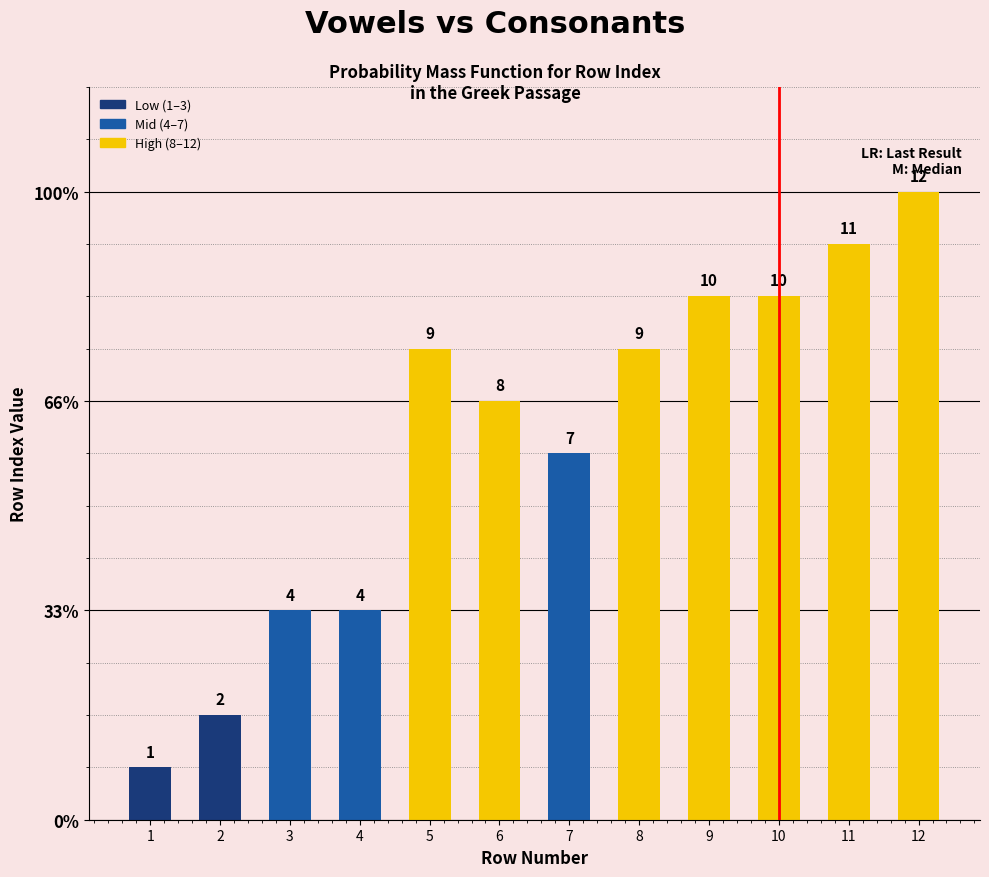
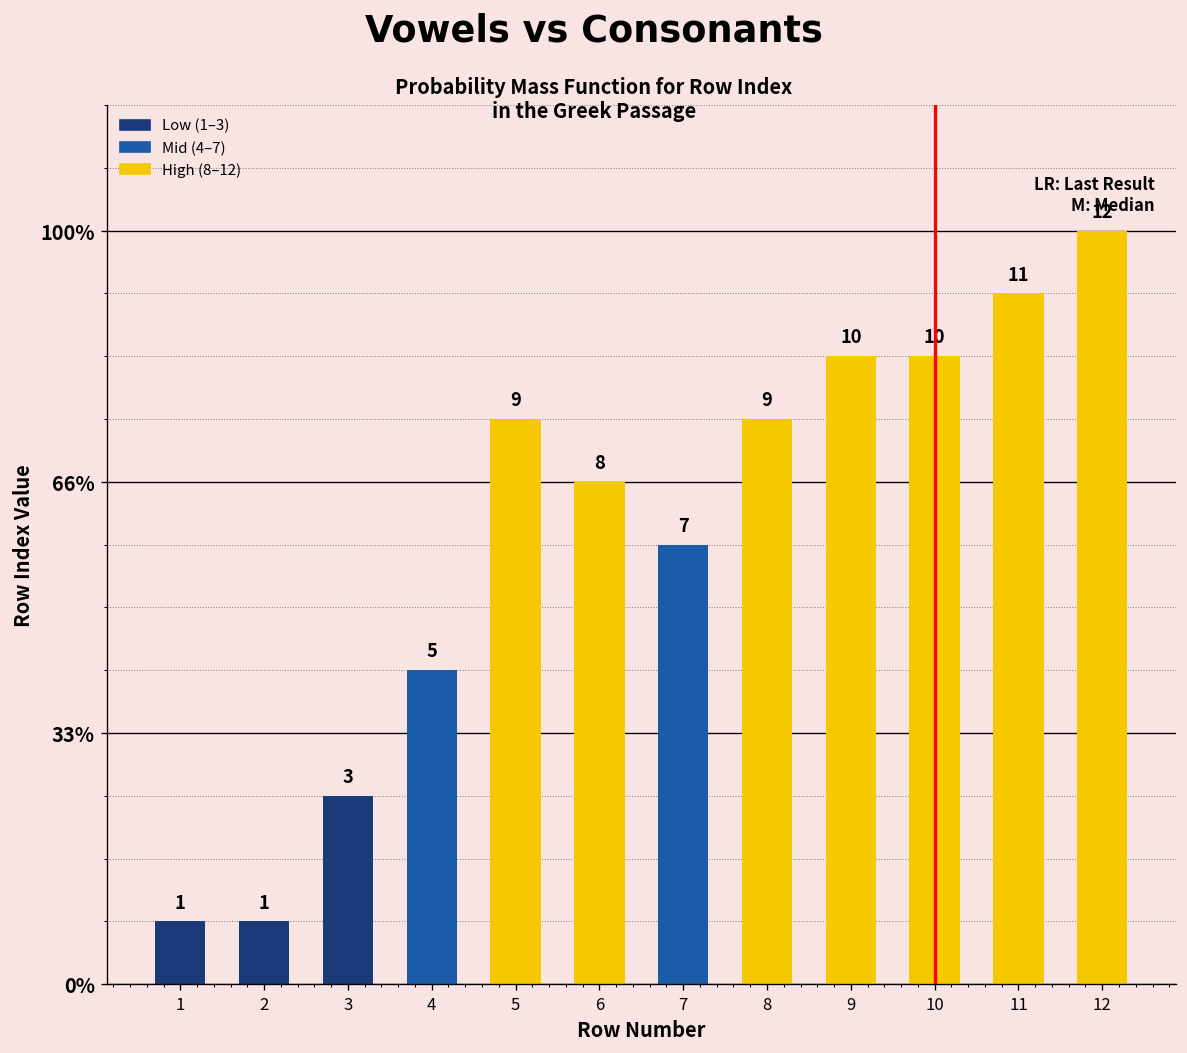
2: 2 -> 1
3: 4 -> 3
4: 4 -> 5
